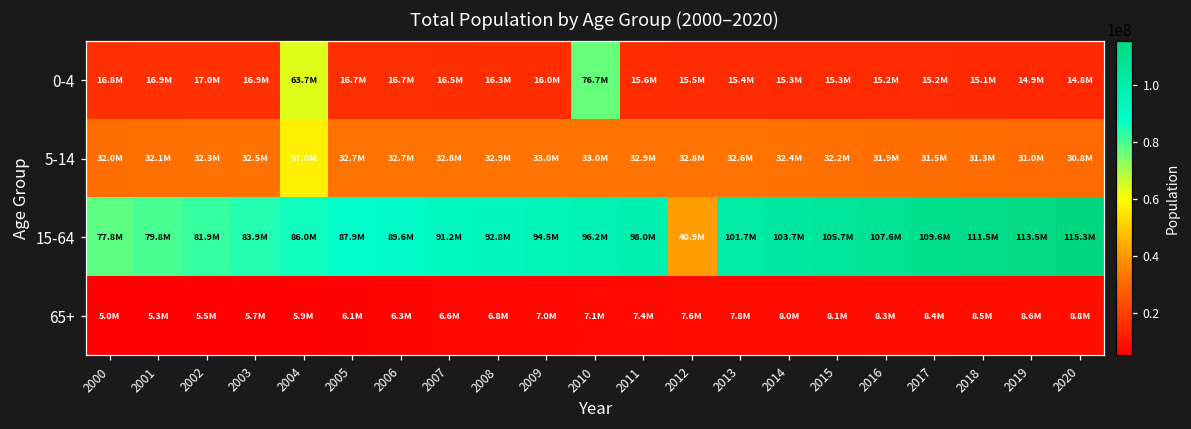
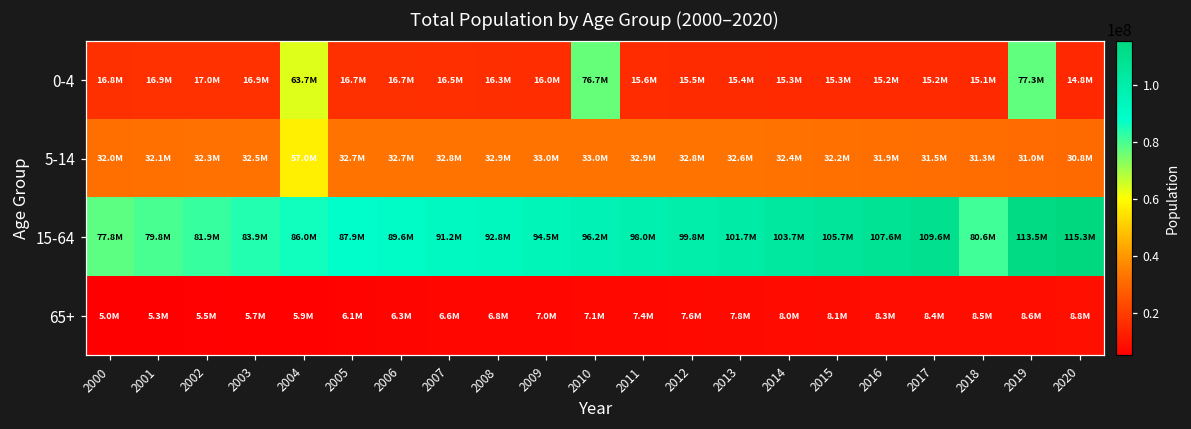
0-4, 2019: 14.9M -> 77.3M
15-64, 2012: 40.9M -> 99.8M
15-64, 2018: 111.5M -> 80.6M
